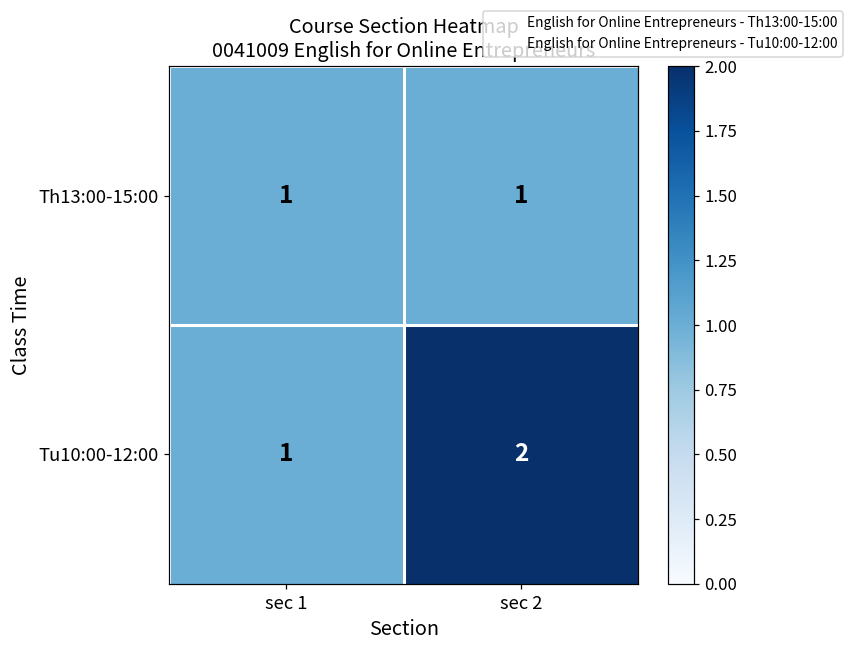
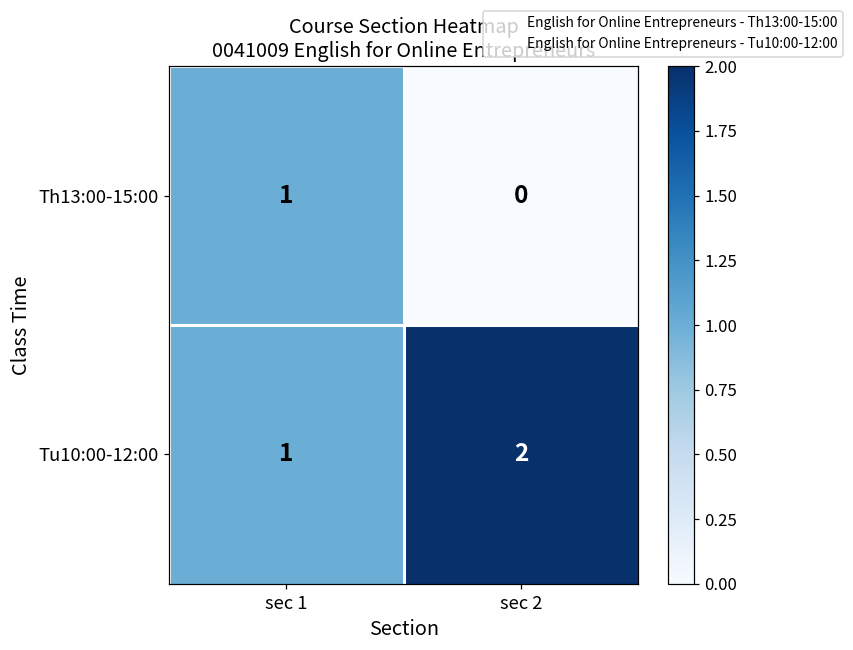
Th13:00-15:00, sec 2: 1 -> 0
